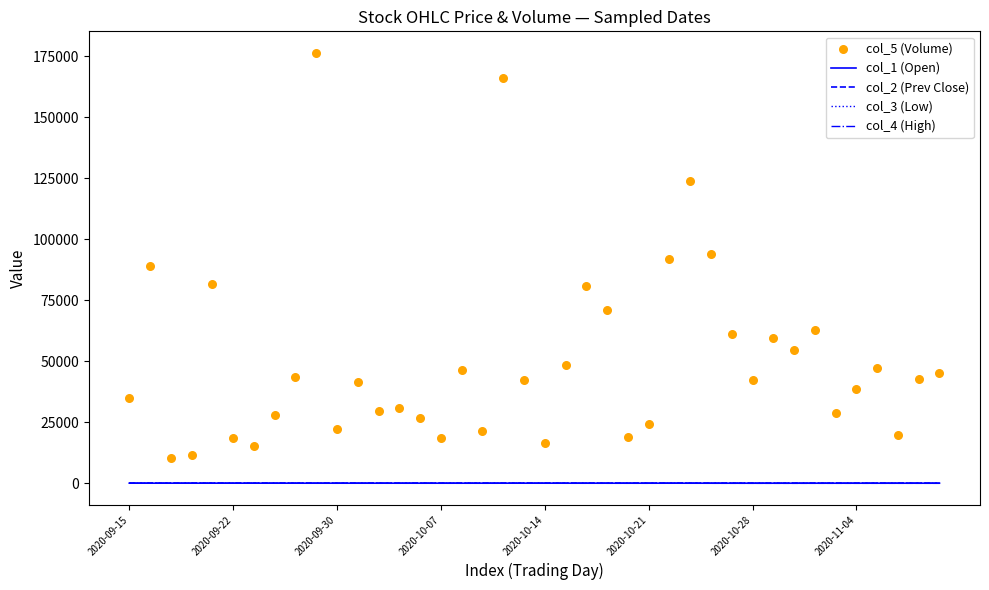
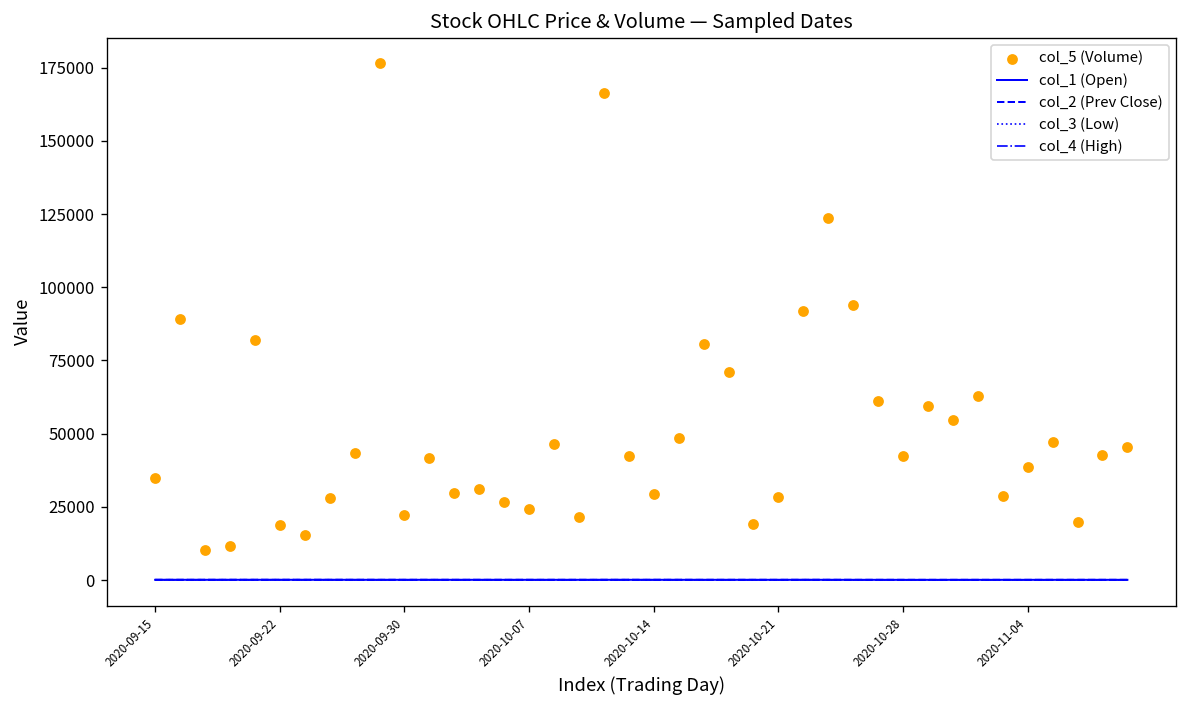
col_5 (Volume), 2020-10-07: 18000 -> 24000
col_5 (Volume), 2020-10-14: 17000 -> 29000
col_5 (Volume), 2020-10-21: 24000 -> 28000
